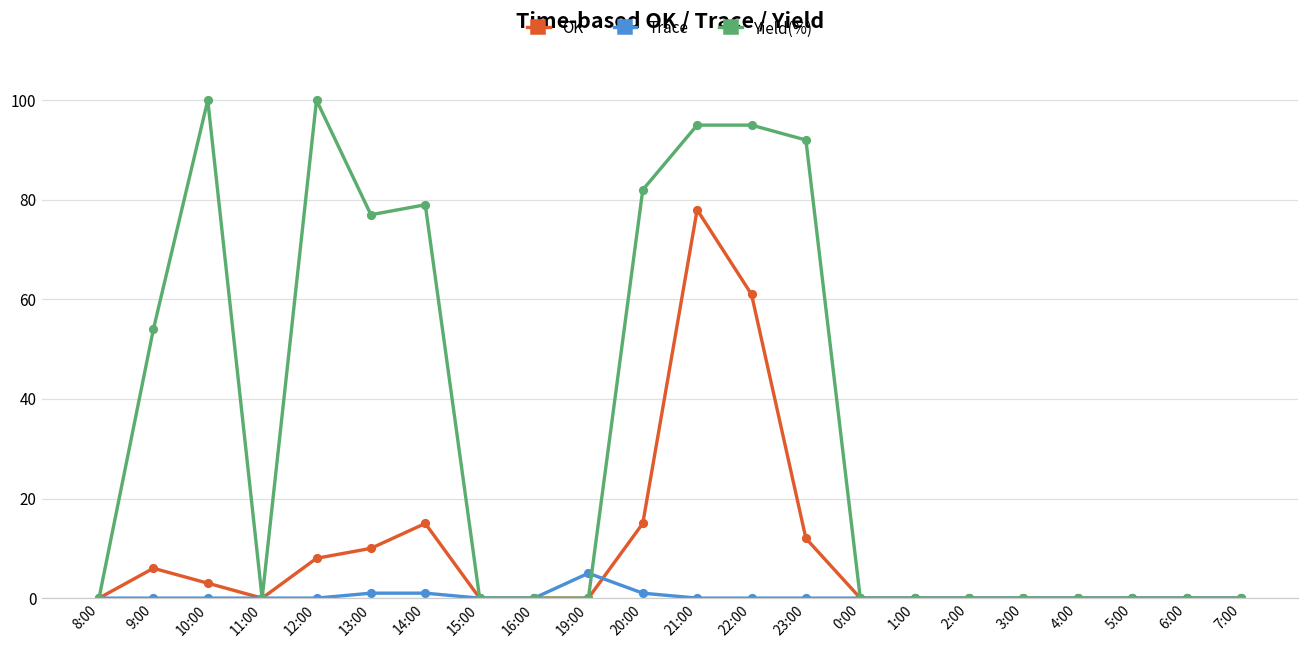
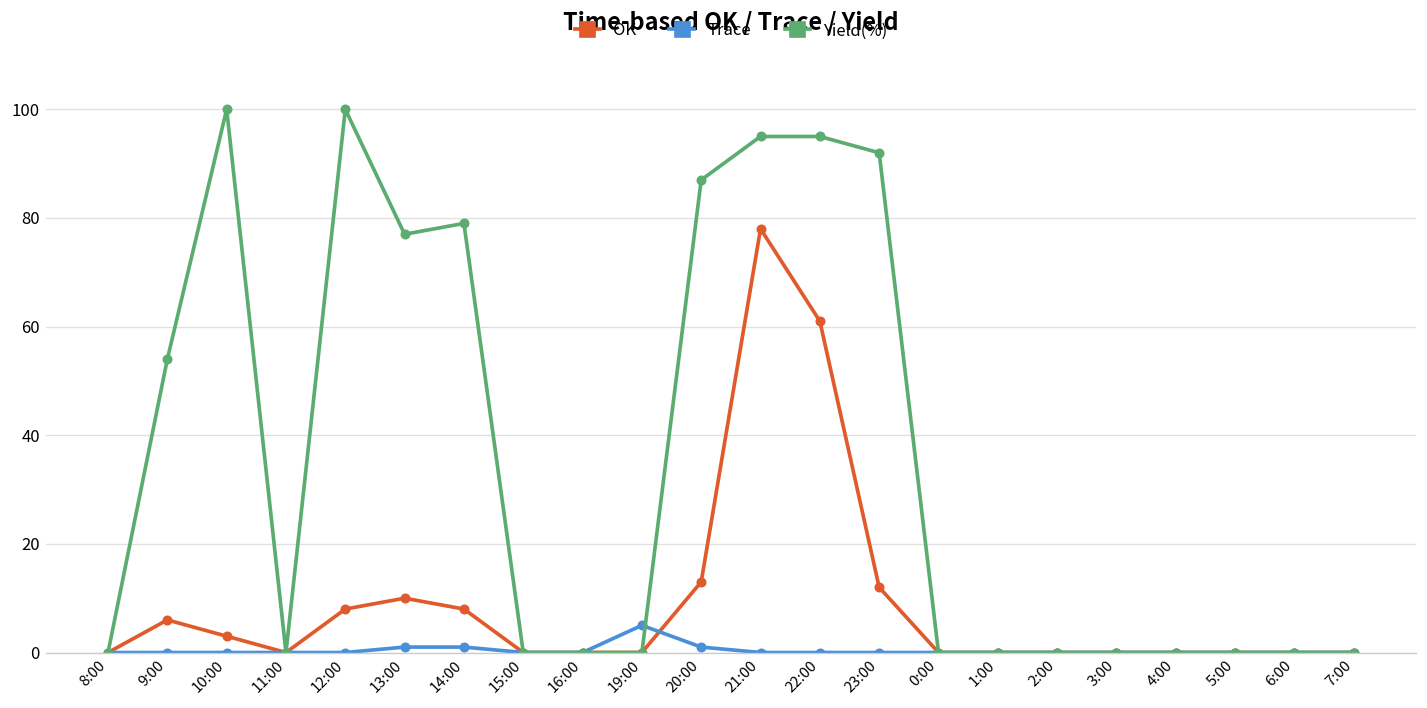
OK, 14:00: 15 -> 8
OK, 20:00: 15 -> 13
Yield(%), 20:00: 82 -> 87
